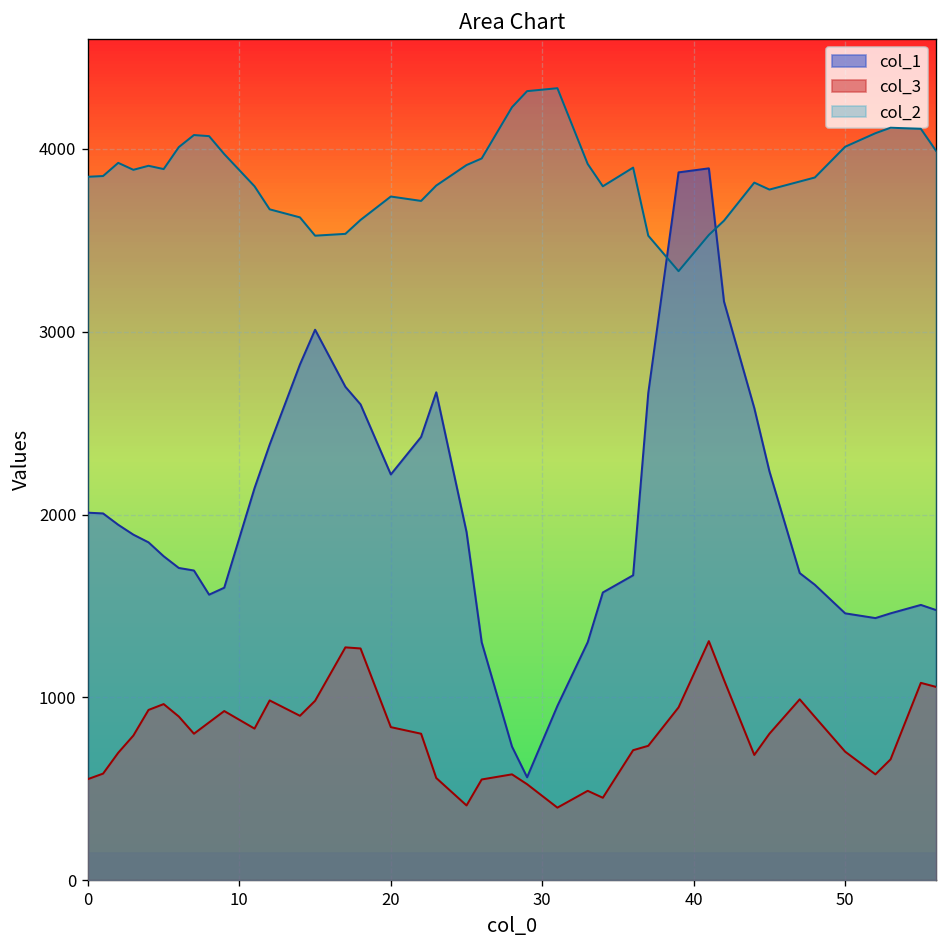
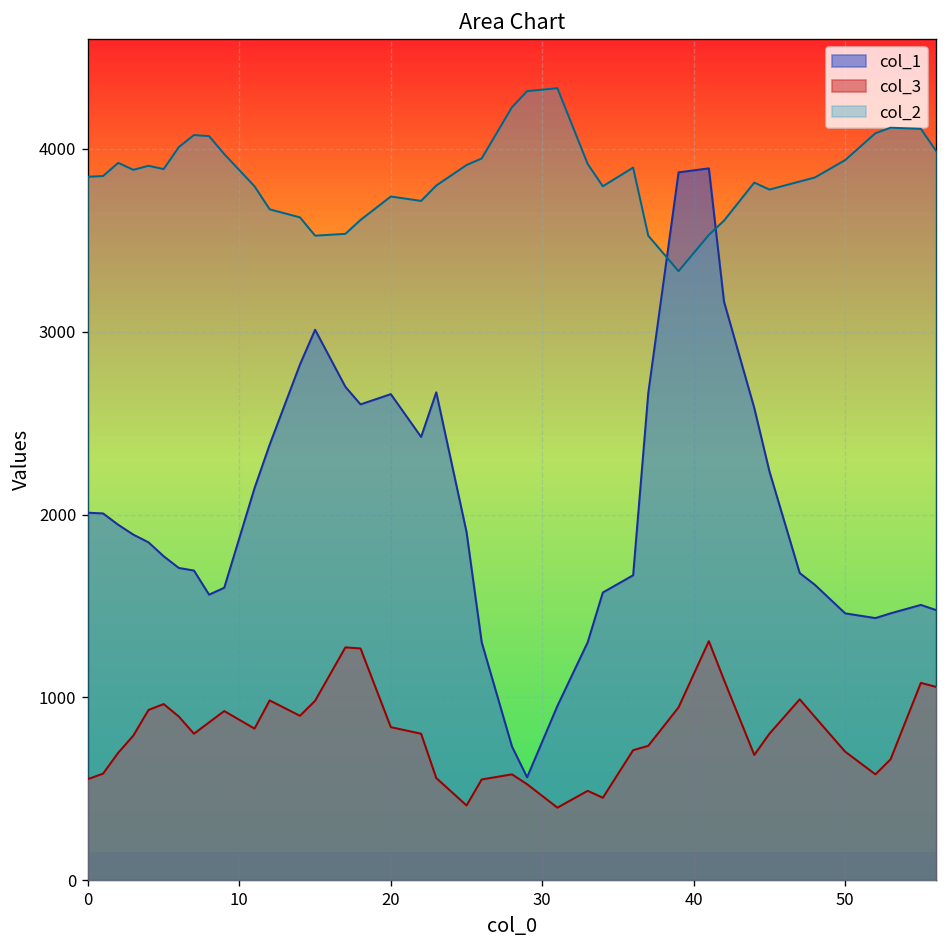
col_1, 20: 2220 -> 2660
col_2, 50: 4010 -> 3940
